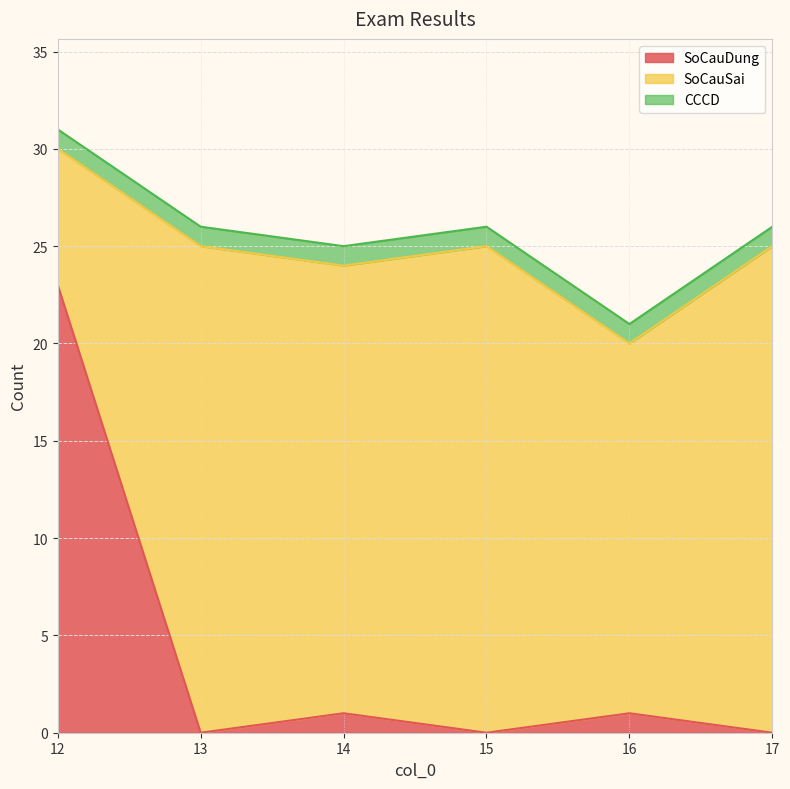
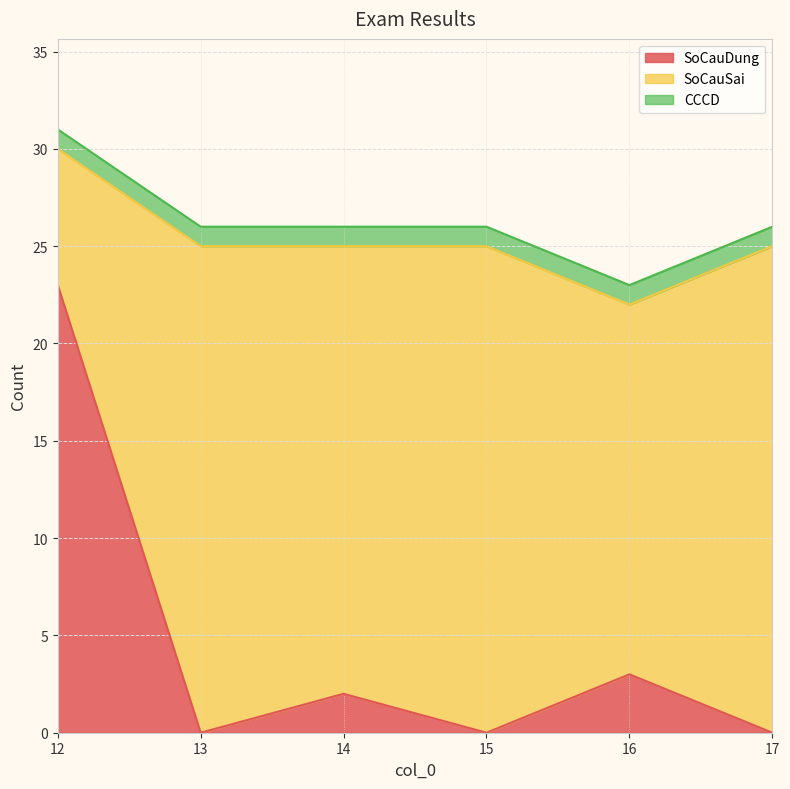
SoCauDung, 14: 1 -> 2
SoCauDung, 16: 1 -> 3
